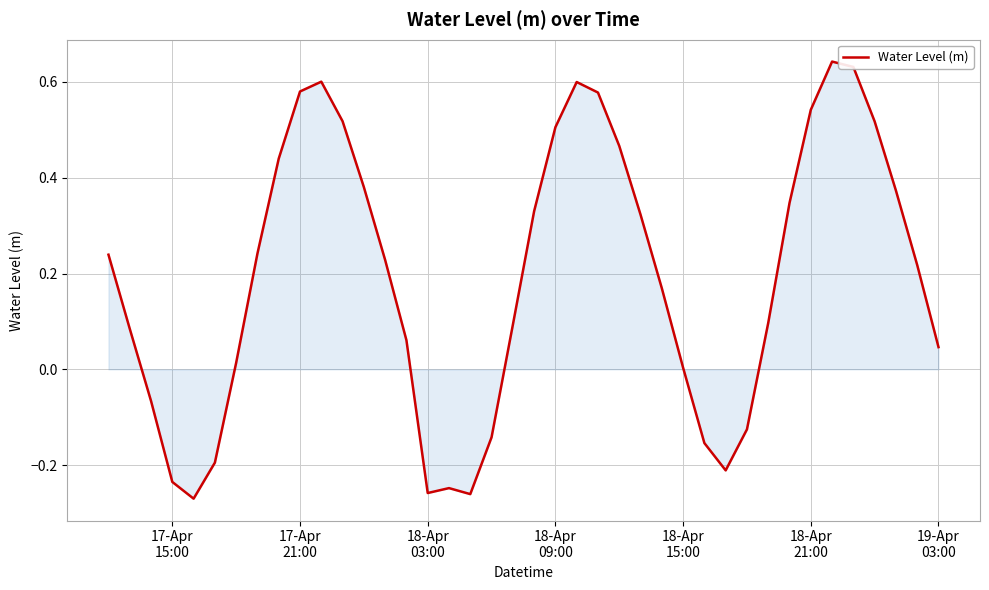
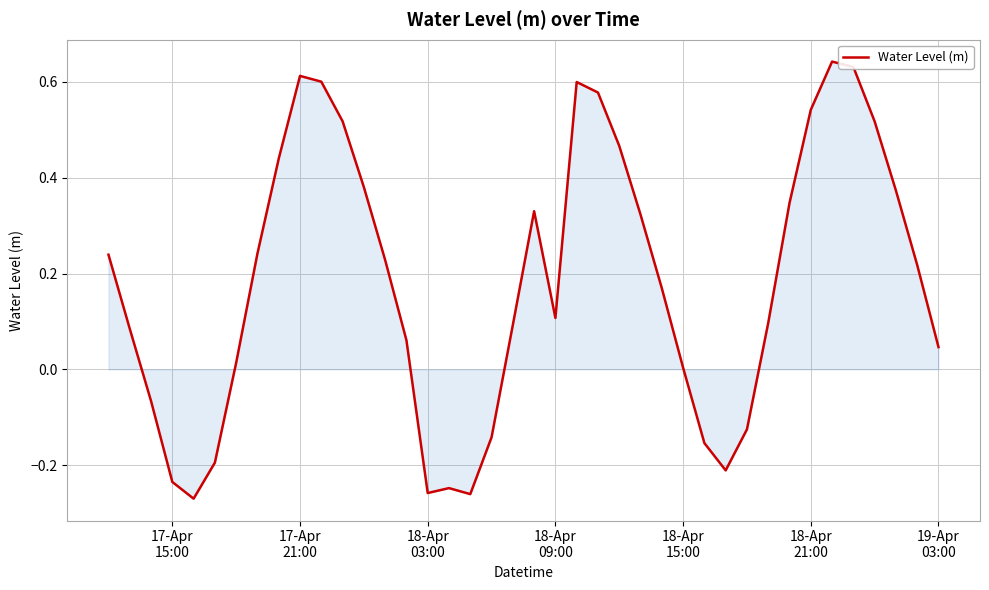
Water Level (m), 17-Apr 21:00: 0.58 -> 0.61
Water Level (m), 18-Apr 09:00: 0.51 -> 0.11
